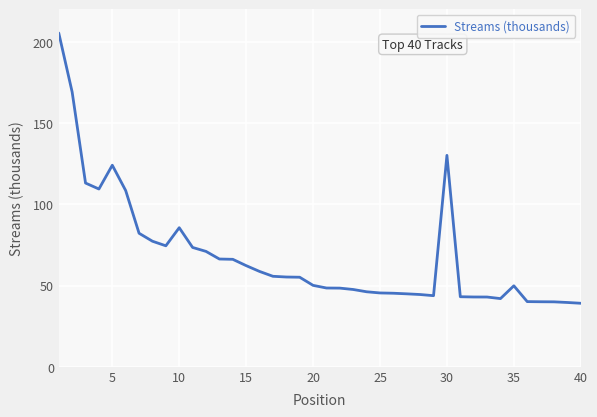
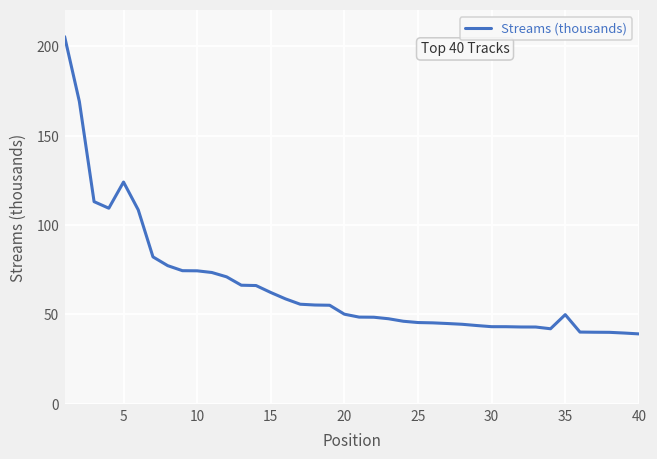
10: 86 -> 74
30: 130 -> 43
